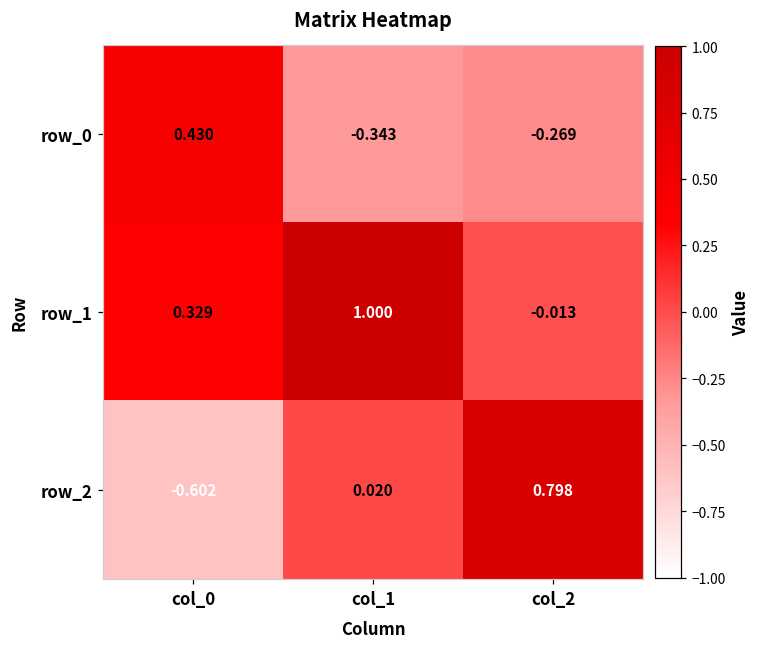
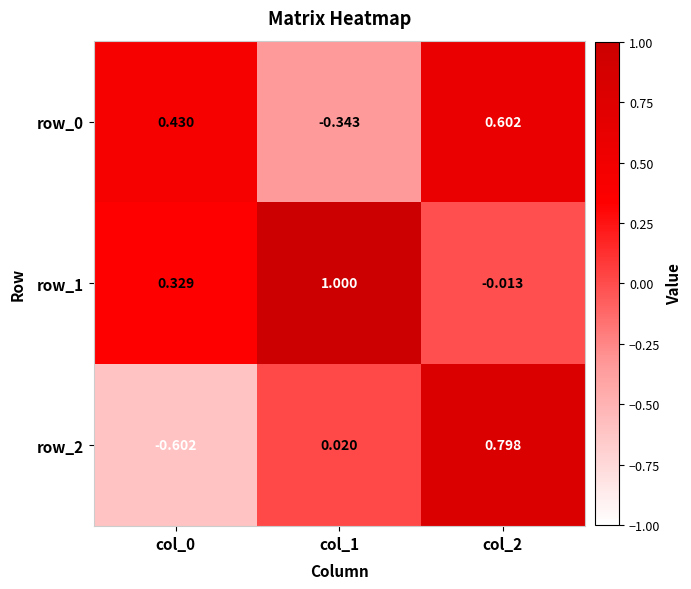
row_0, col_2: -0.269 -> 0.602
